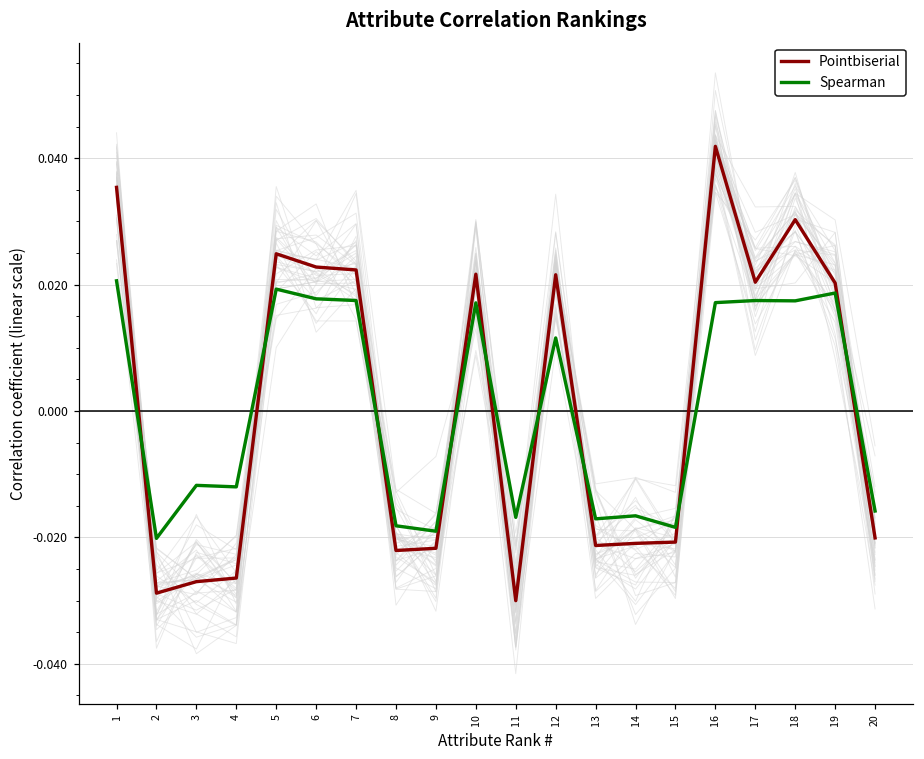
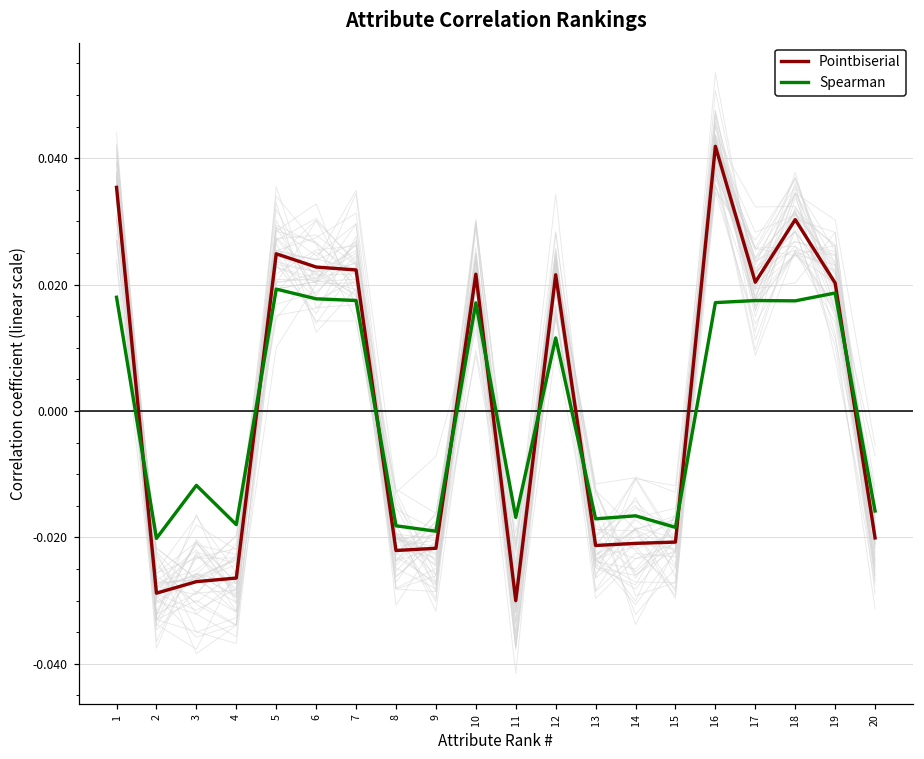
Spearman, 1: 0.021 -> 0.018
Spearman, 4: -0.012 -> -0.018
